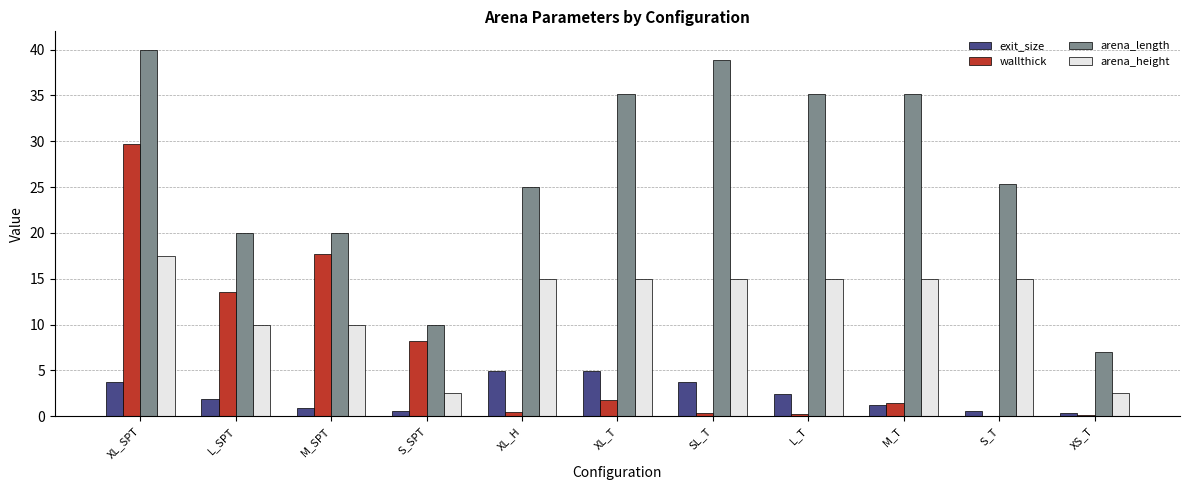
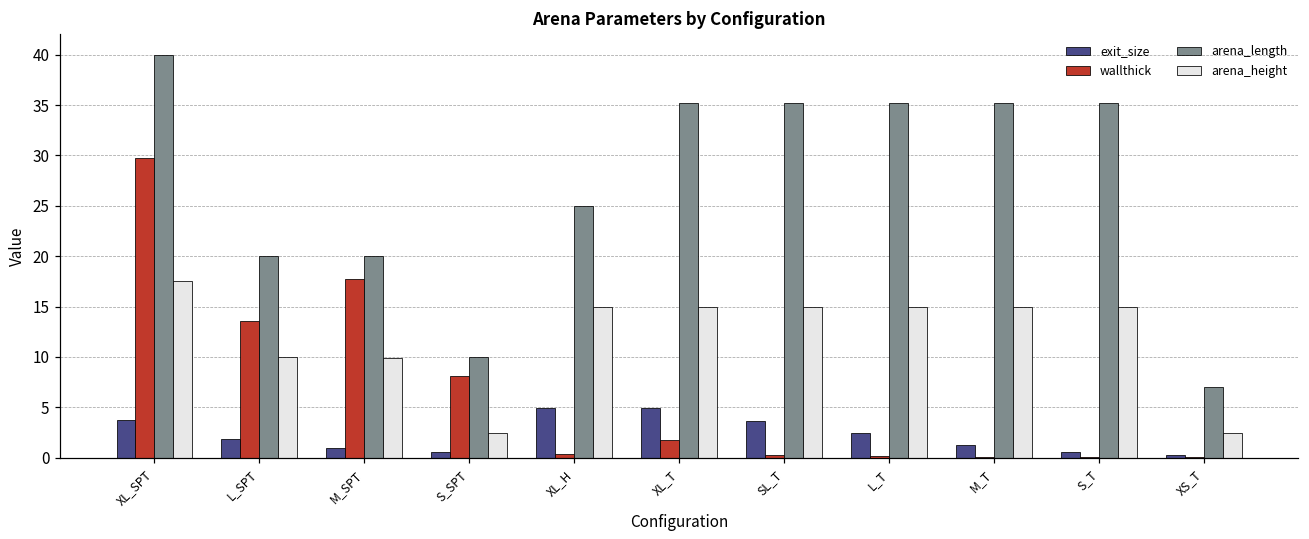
arena_length, SL_T: 39 -> 35
wallthick, M_T: 1 -> 0
arena_length, S_T: 25 -> 35
